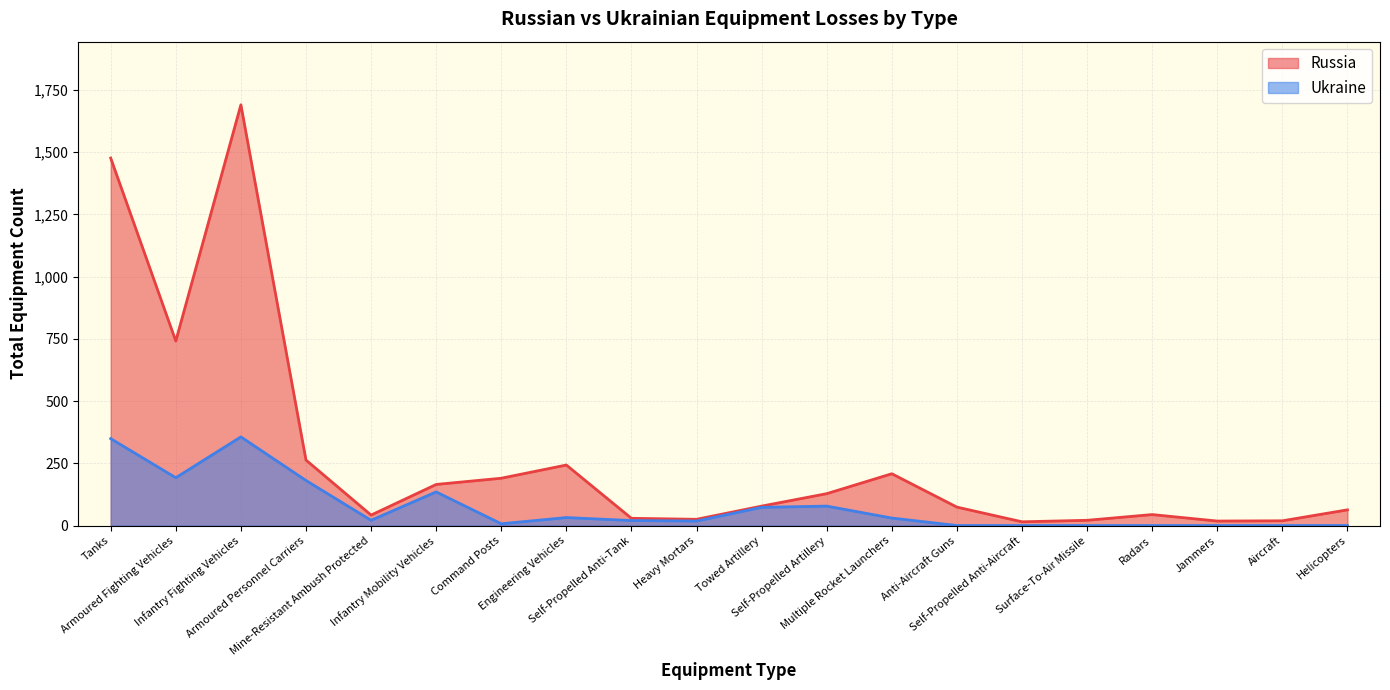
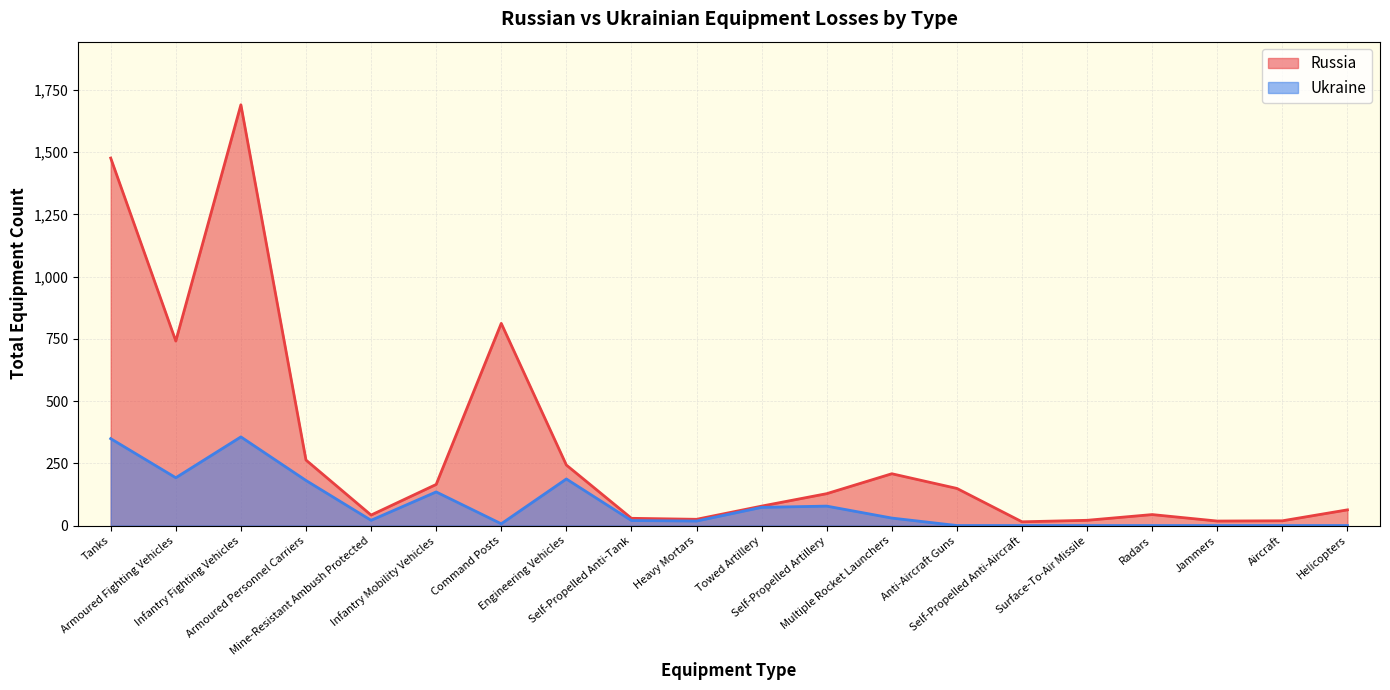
Russia, Command Posts: 190 -> 810
Ukraine, Engineering Vehicles: 30 -> 190
Russia, Anti-Aircraft Guns: 70 -> 150
